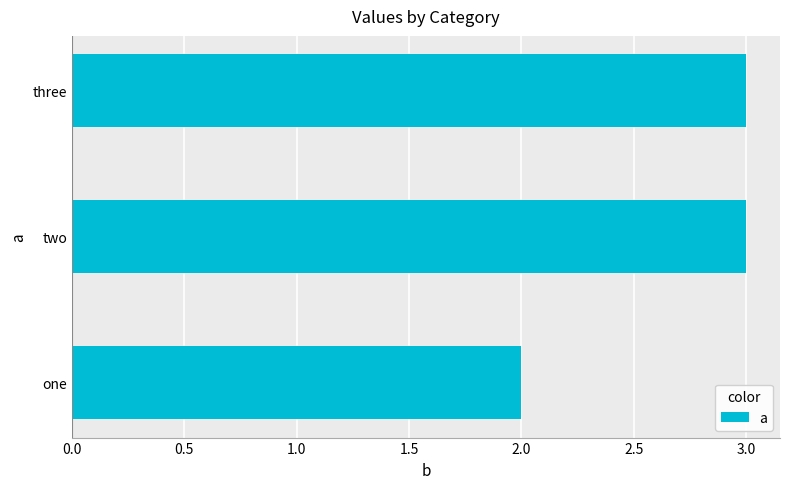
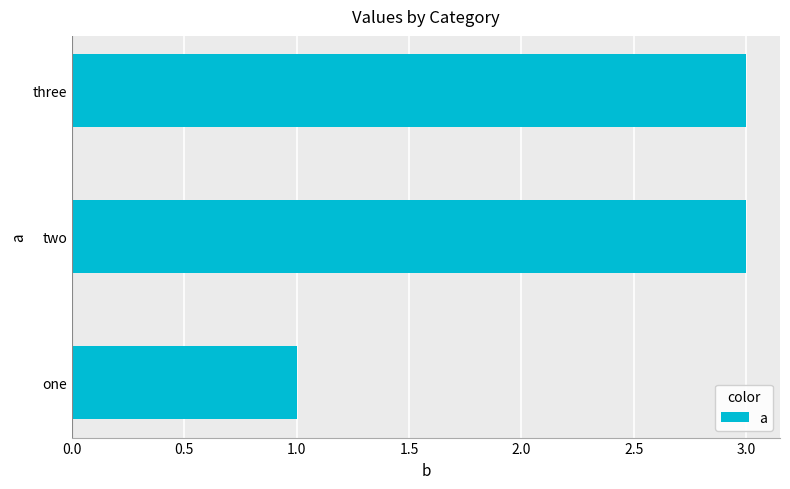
one: 2 -> 1
